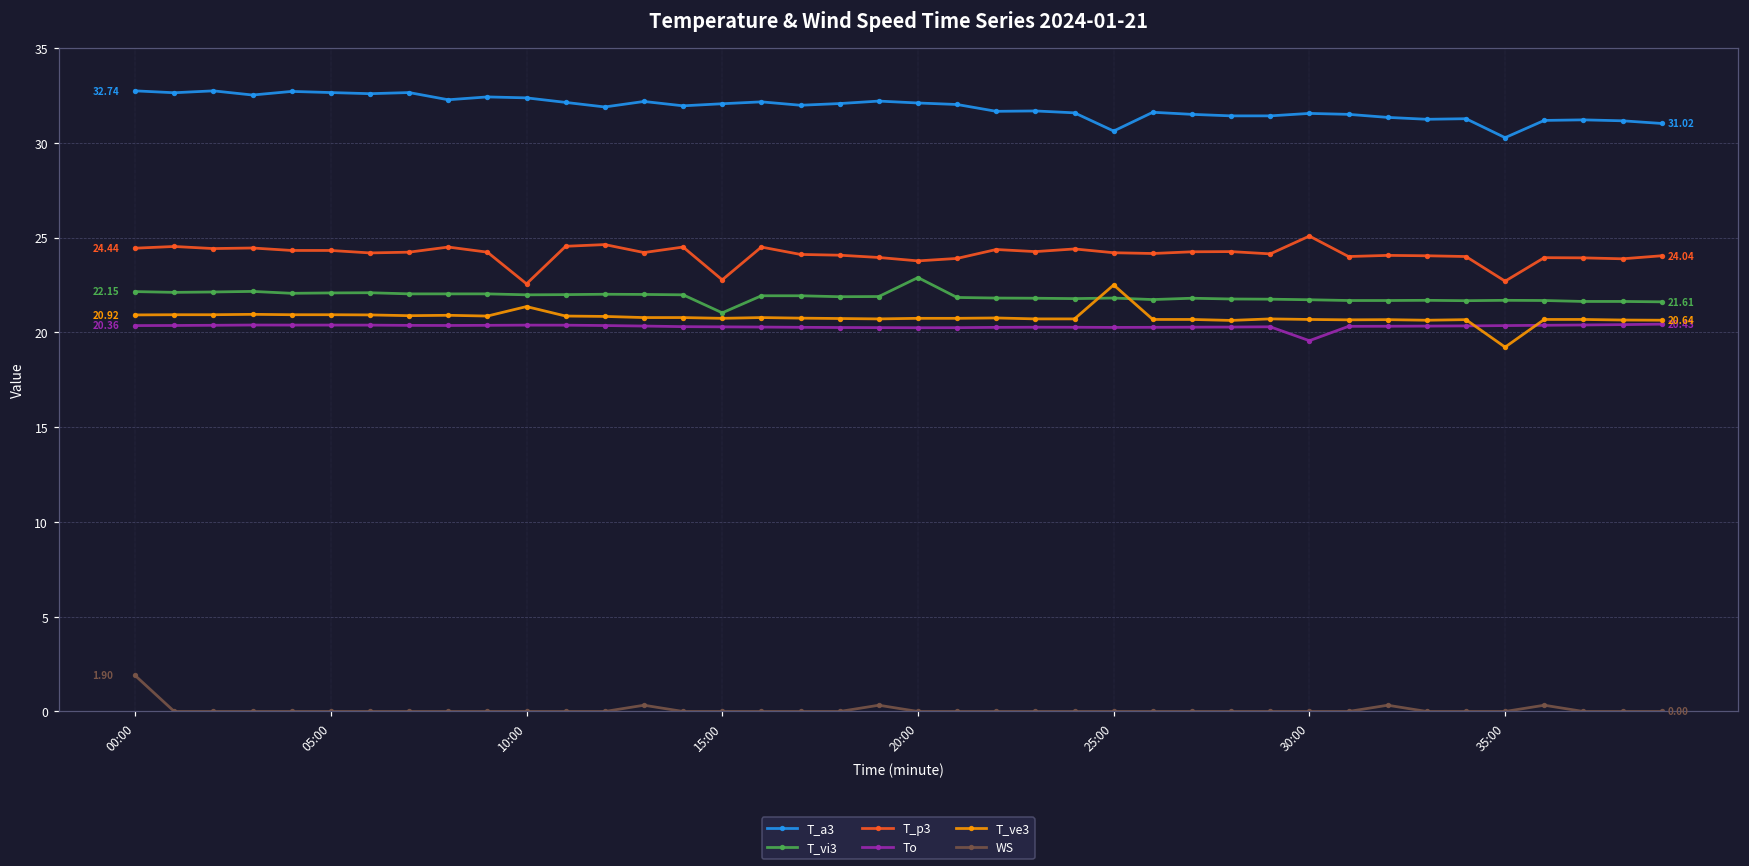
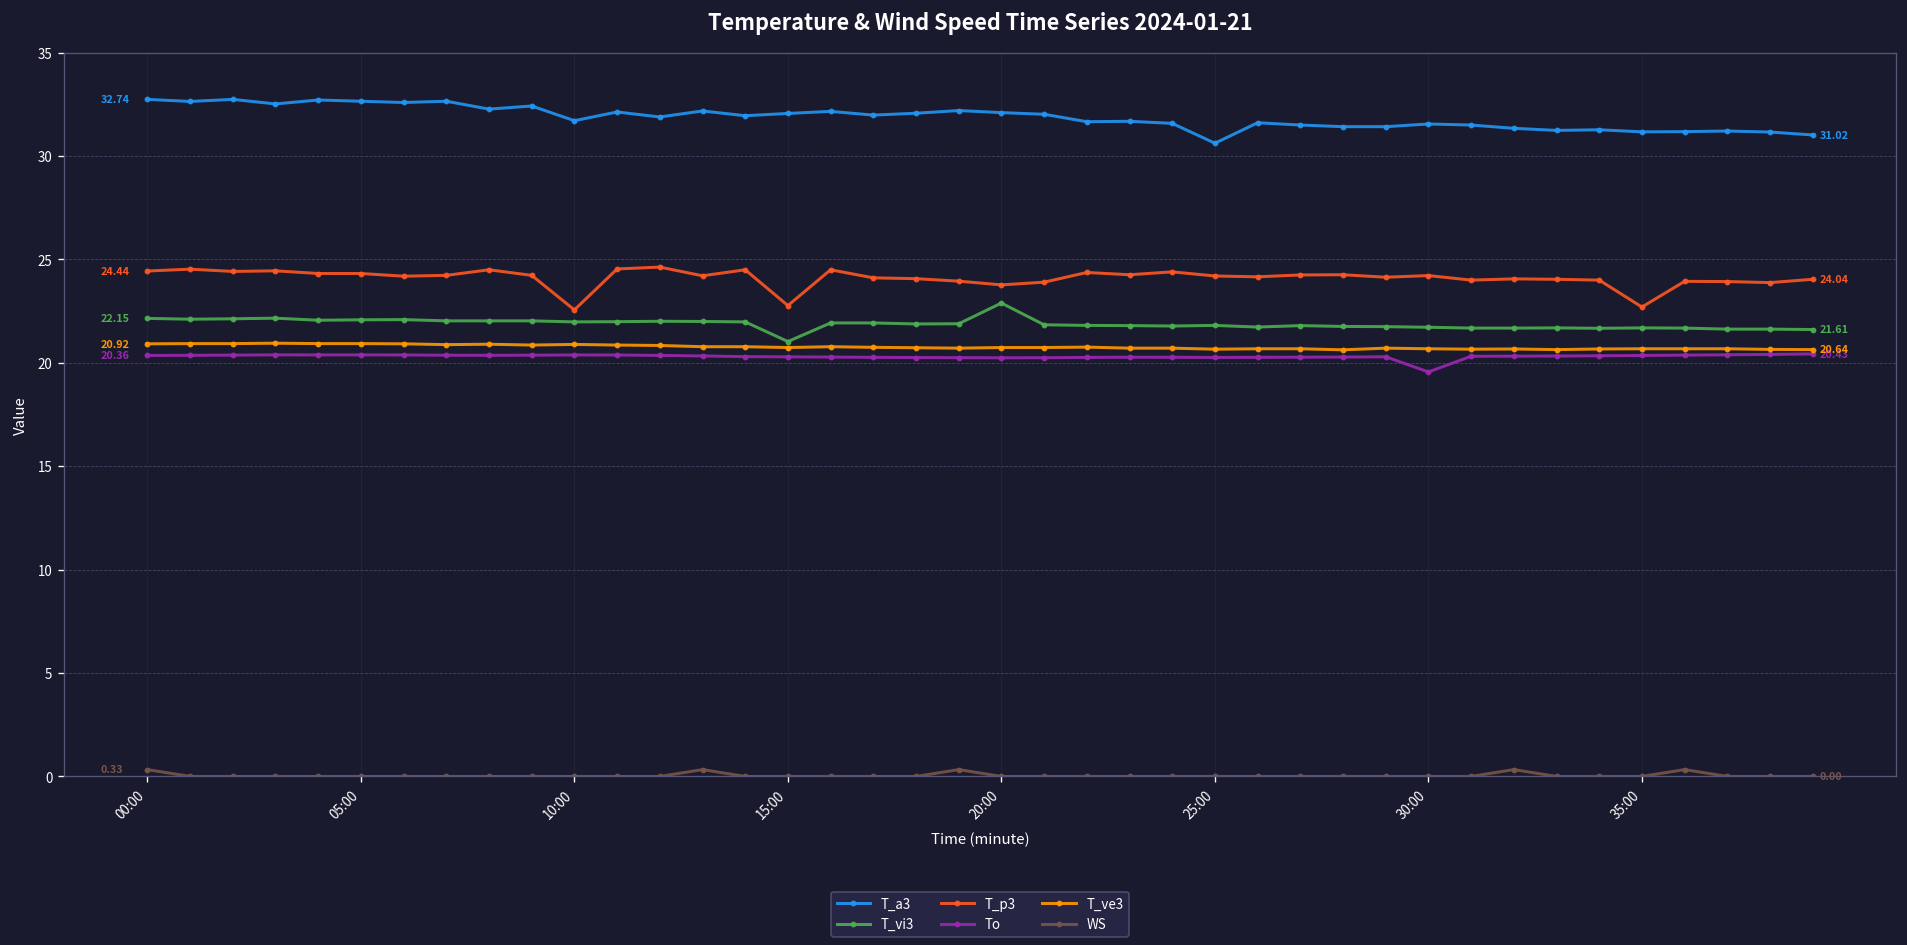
WS, 00:00: 1.90 -> 0.33
T_a3, 10:00: 32.4 -> 31.7
T_ve3, 10:00: 21.4 -> 20.9
T_ve3, 25:00: 22.5 -> 20.7
T_p3, 30:00: 25.1 -> 24.2
T_a3, 35:00: 30.3 -> 31.2
T_ve3, 35:00: 19.2 -> 20.7
